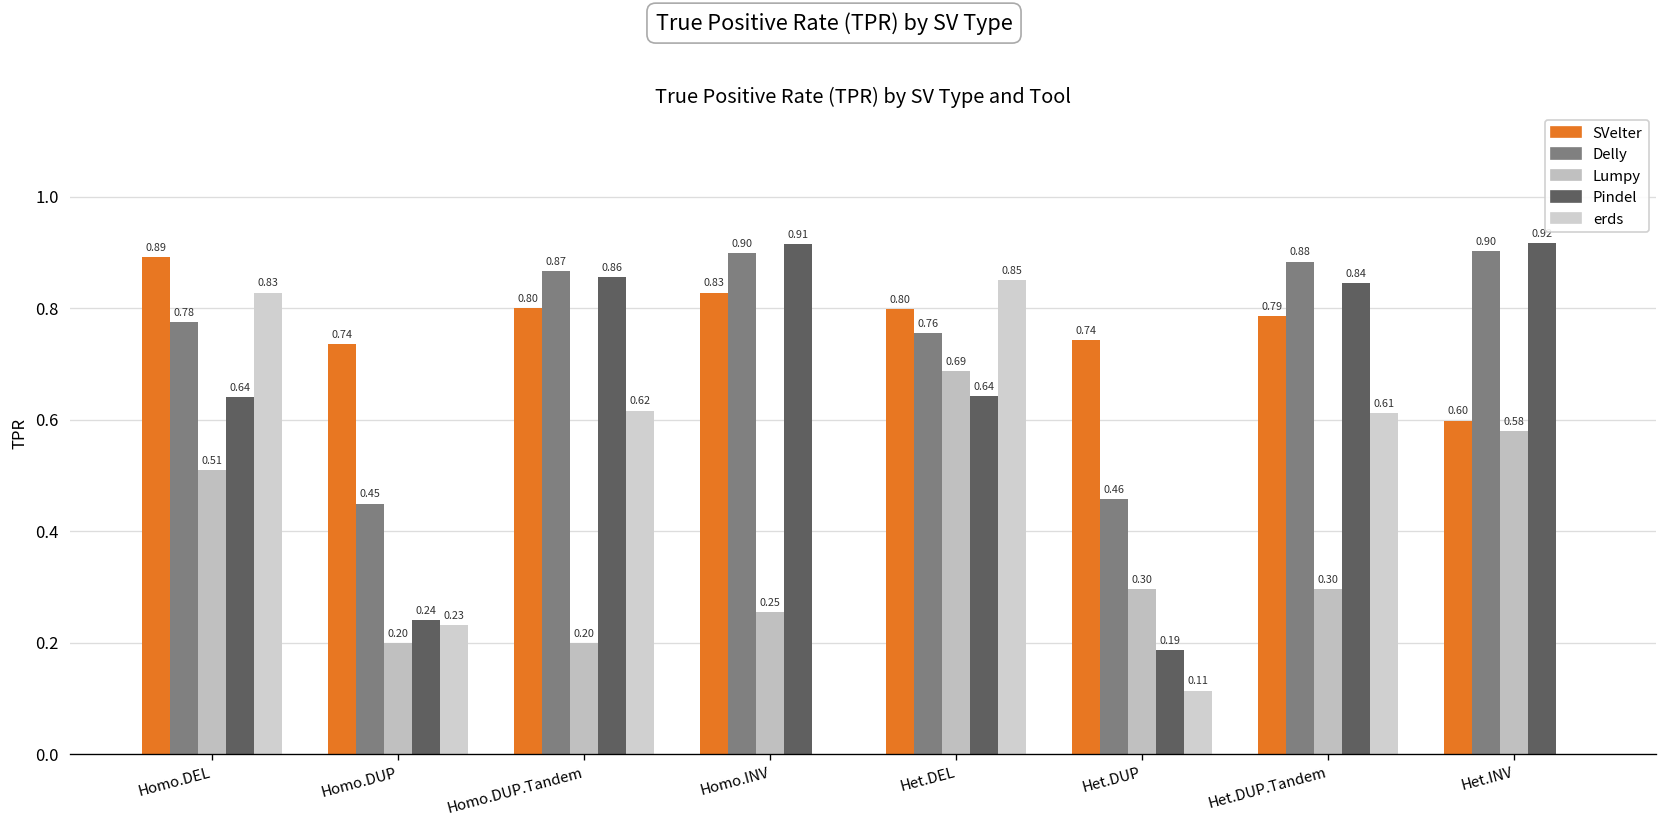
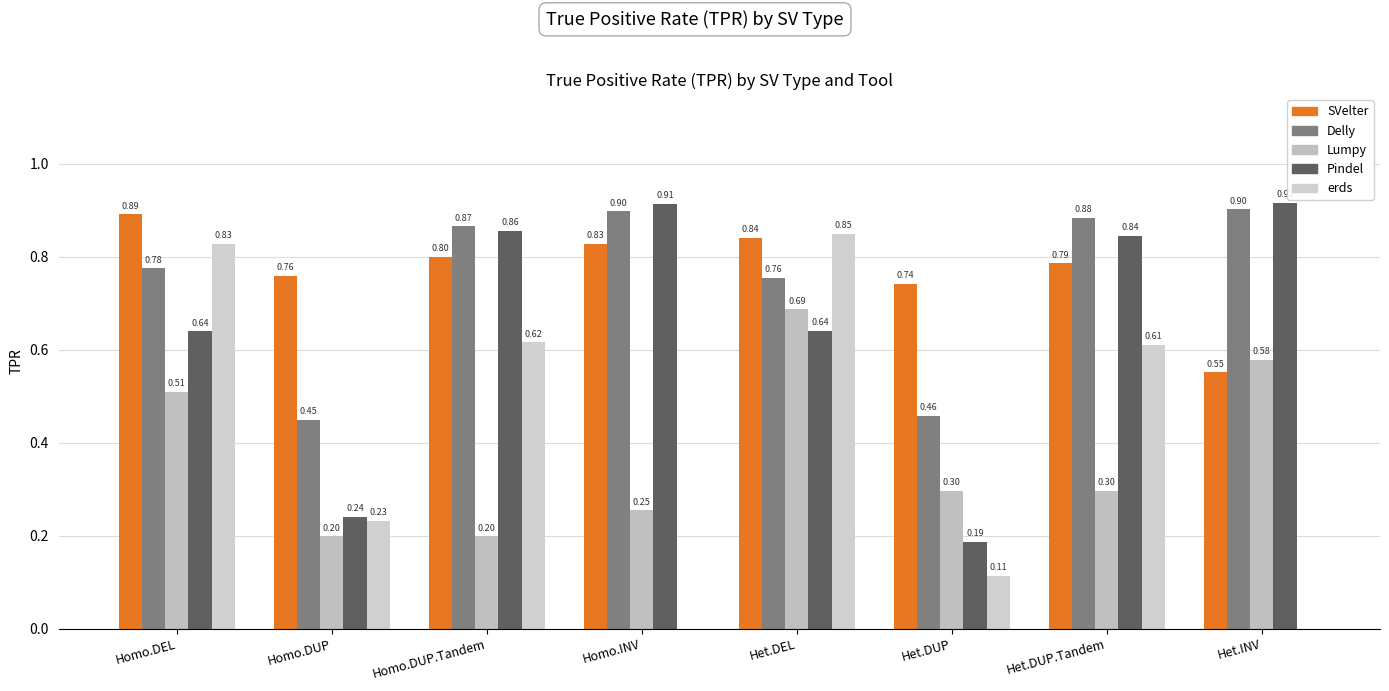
SVelter, Homo.DUP: 0.74 -> 0.76
SVelter, Het.DEL: 0.80 -> 0.84
SVelter, Het.INV: 0.60 -> 0.55
